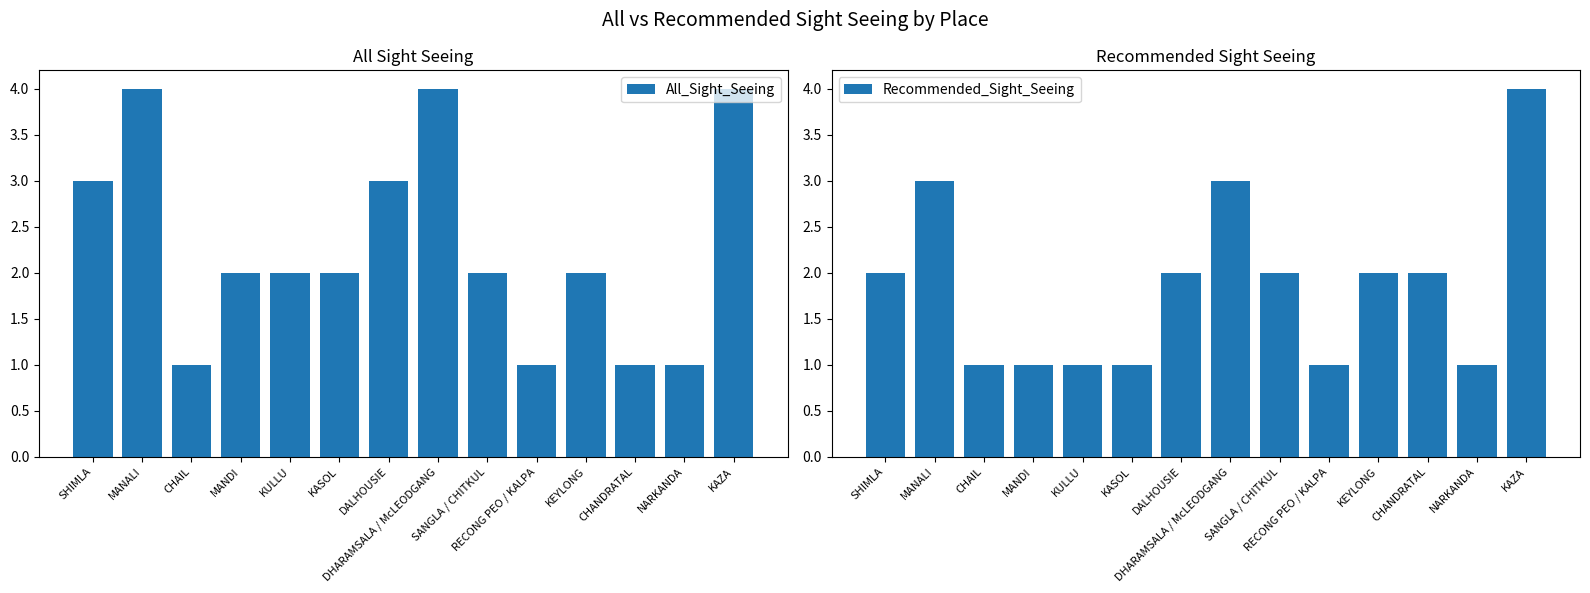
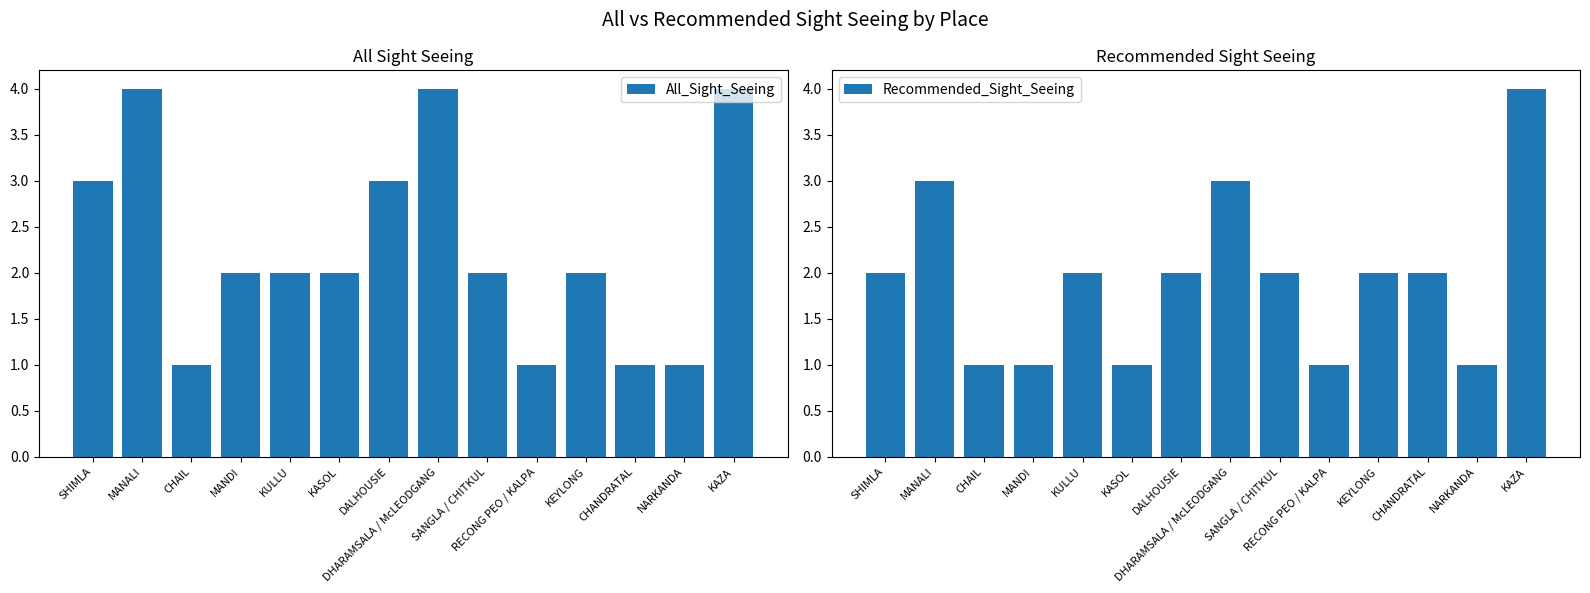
Recommended Sight Seeing, KULLU: 1 -> 2
